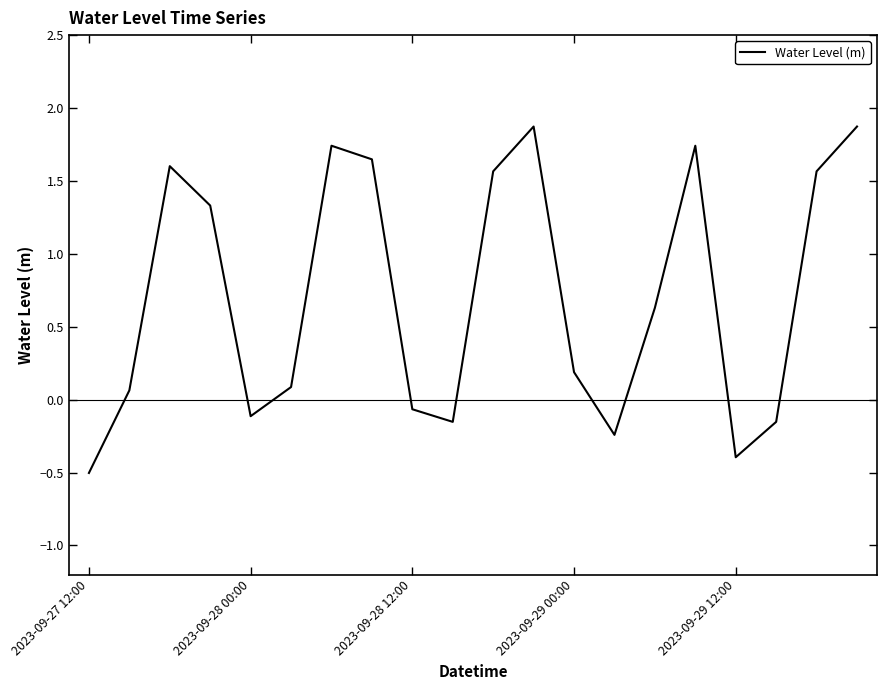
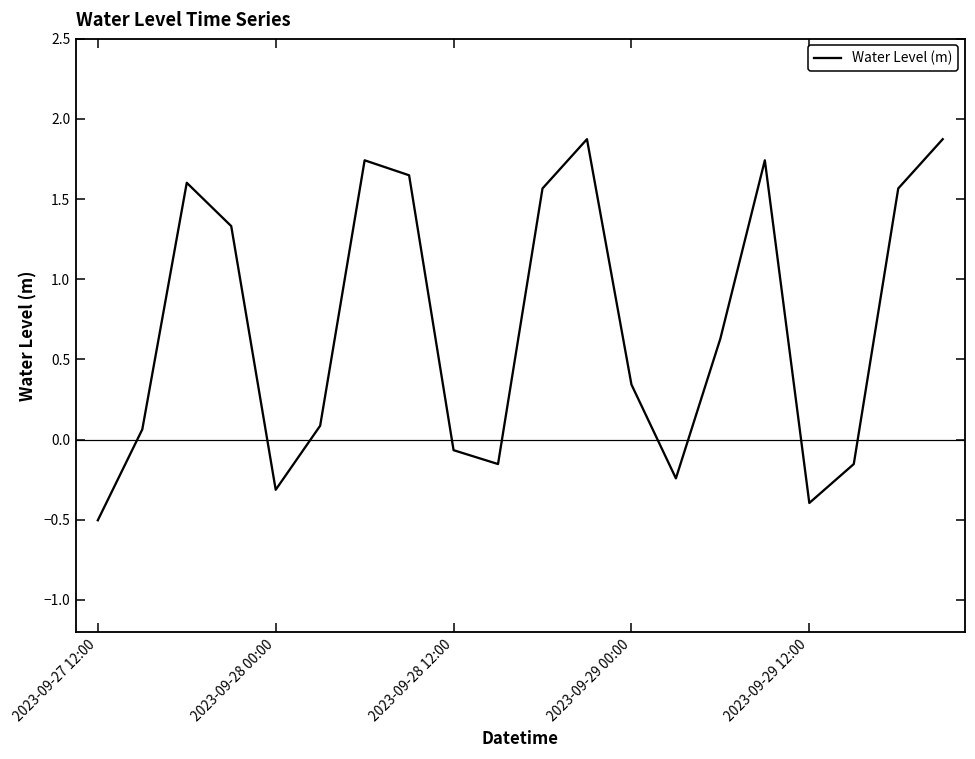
2023-09-28 00:00: -0.11 -> -0.31
2023-09-29 00:00: 0.19 -> 0.34
